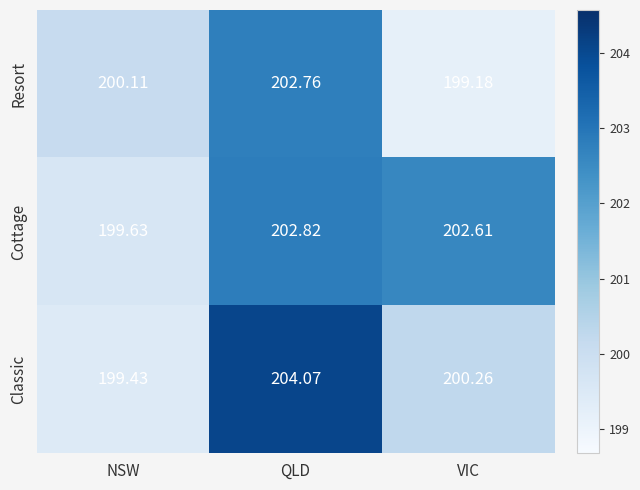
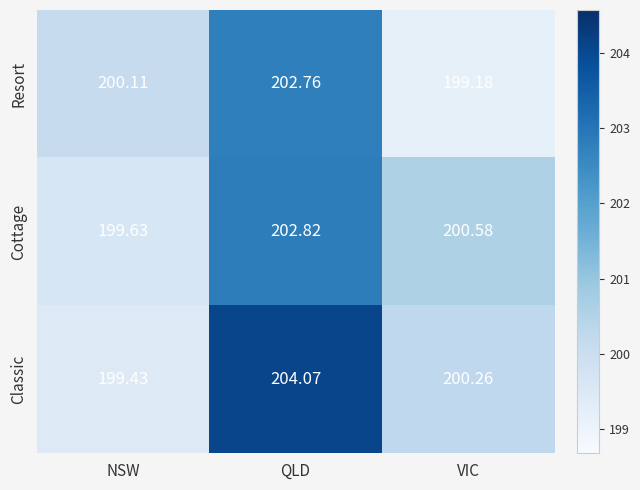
Cottage, VIC: 202.61 -> 200.58
